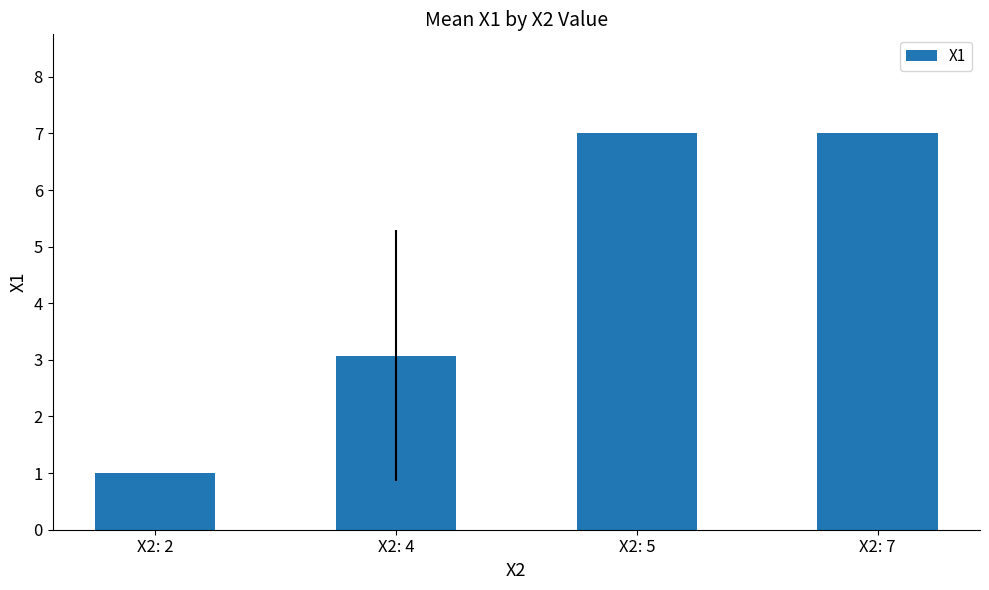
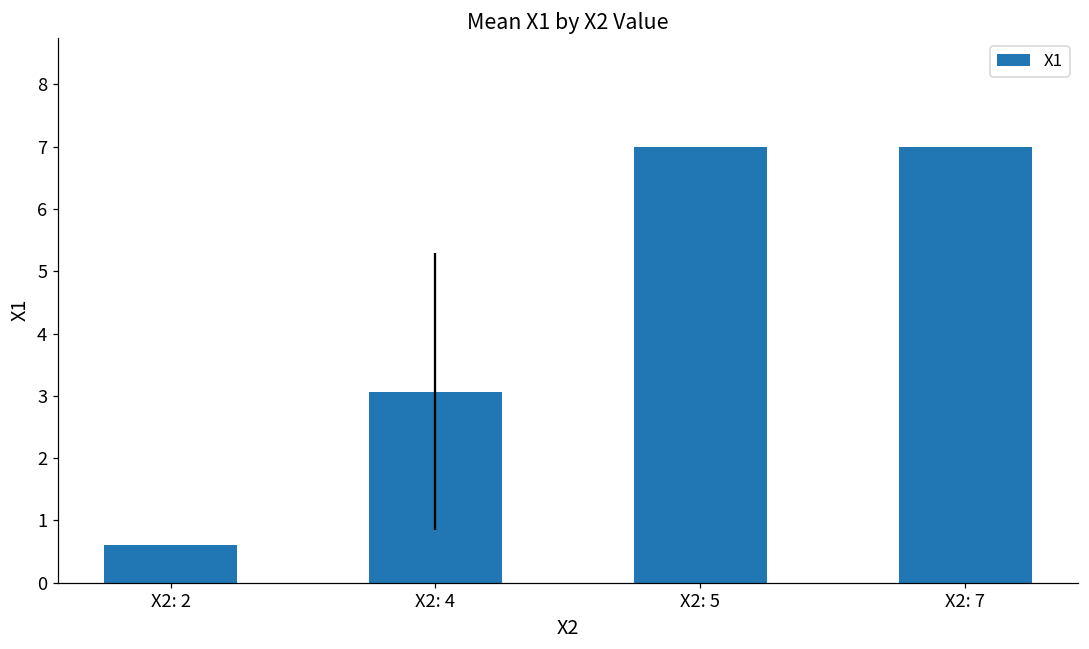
X2: 2: 1.0 -> 0.6
